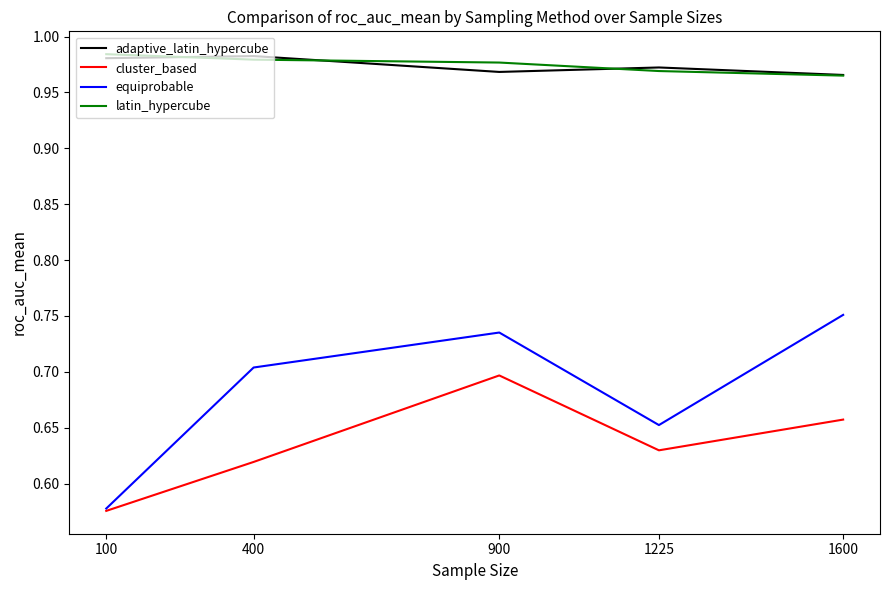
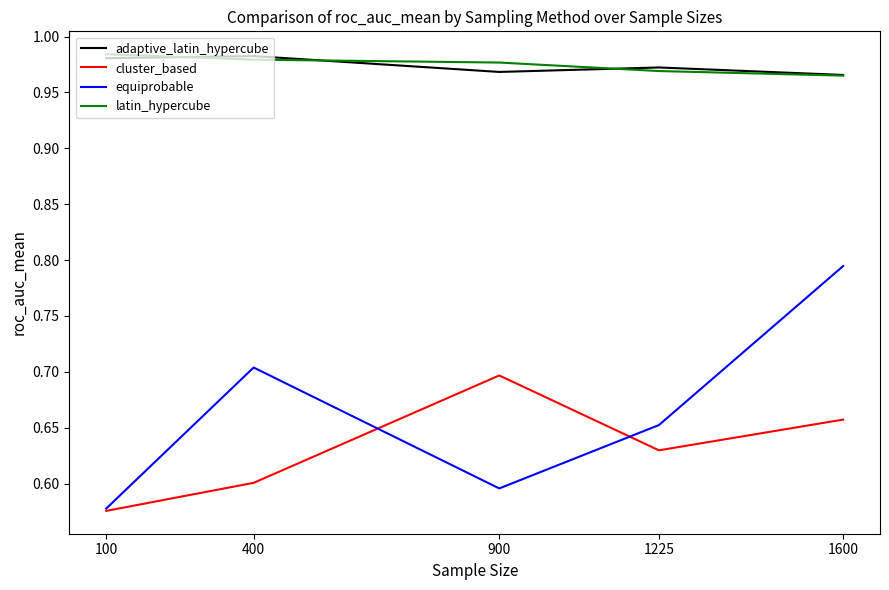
cluster_based, 400: 0.619 -> 0.601
equiprobable, 900: 0.735 -> 0.596
equiprobable, 1600: 0.751 -> 0.795
